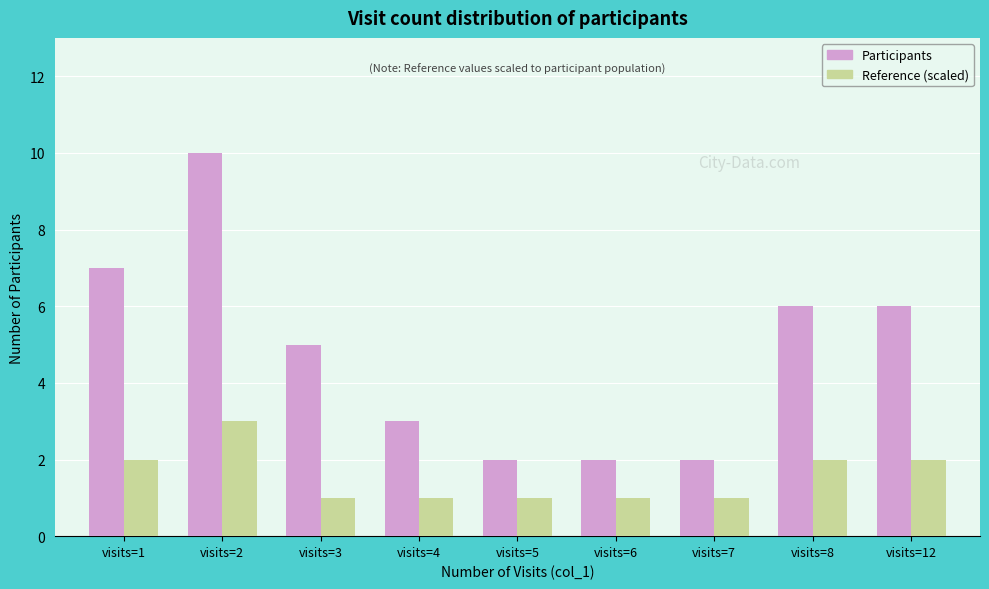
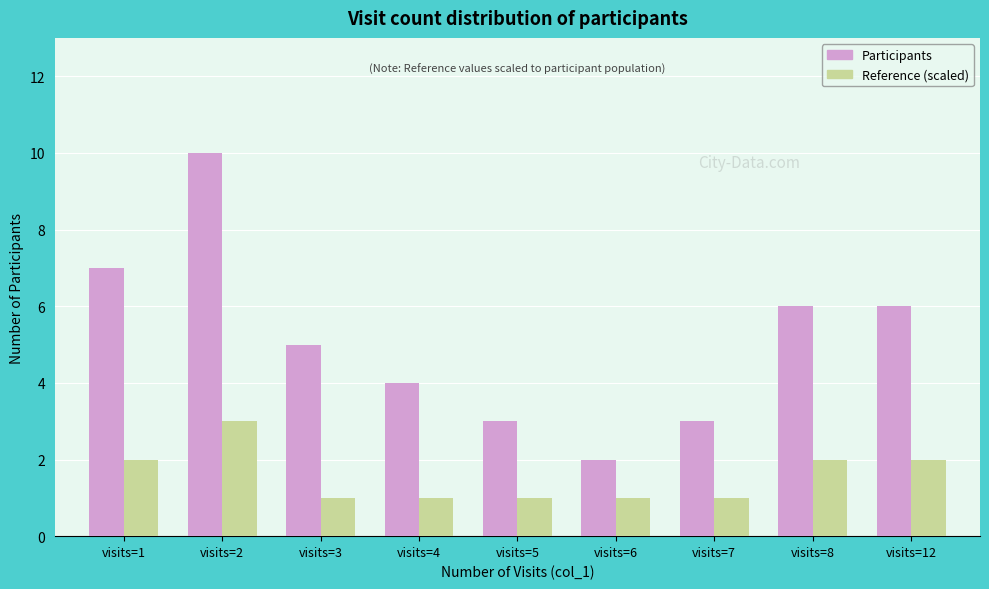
Participants, visits=4: 3 -> 4
Participants, visits=5: 2 -> 3
Participants, visits=7: 2 -> 3
